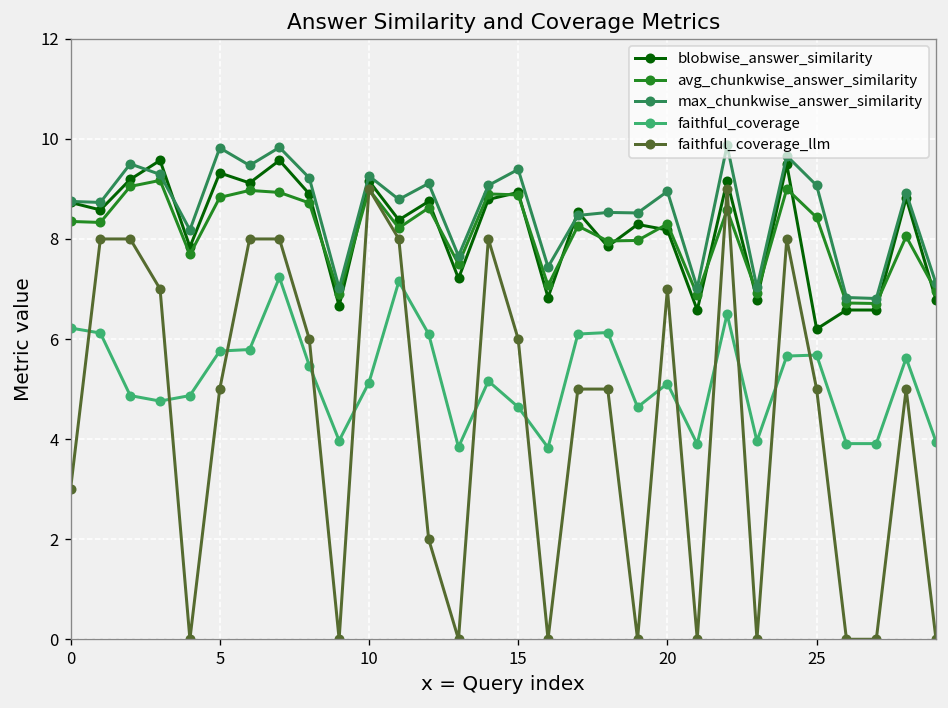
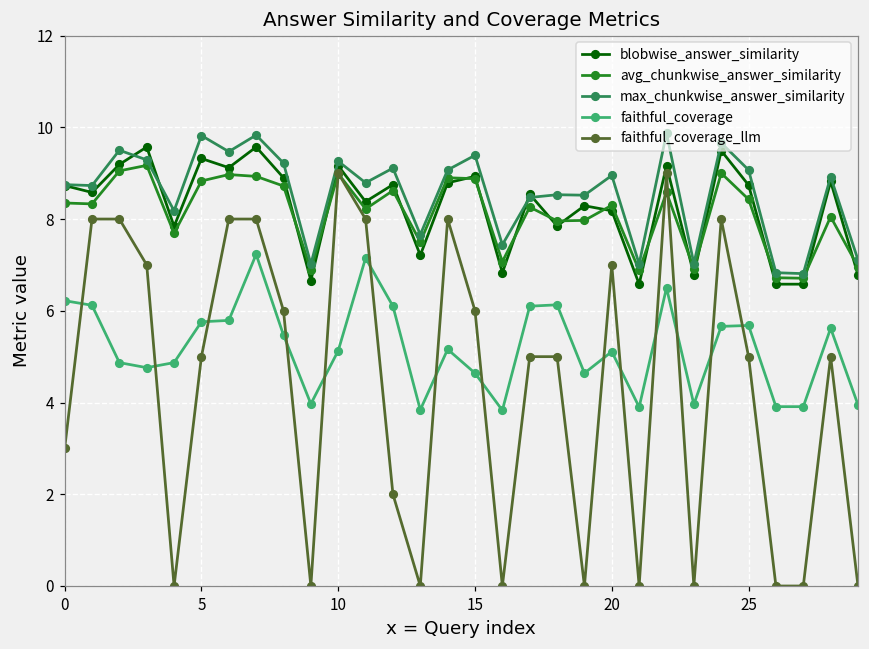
blobwise_answer_similarity, 25: 6.2 -> 8.7
